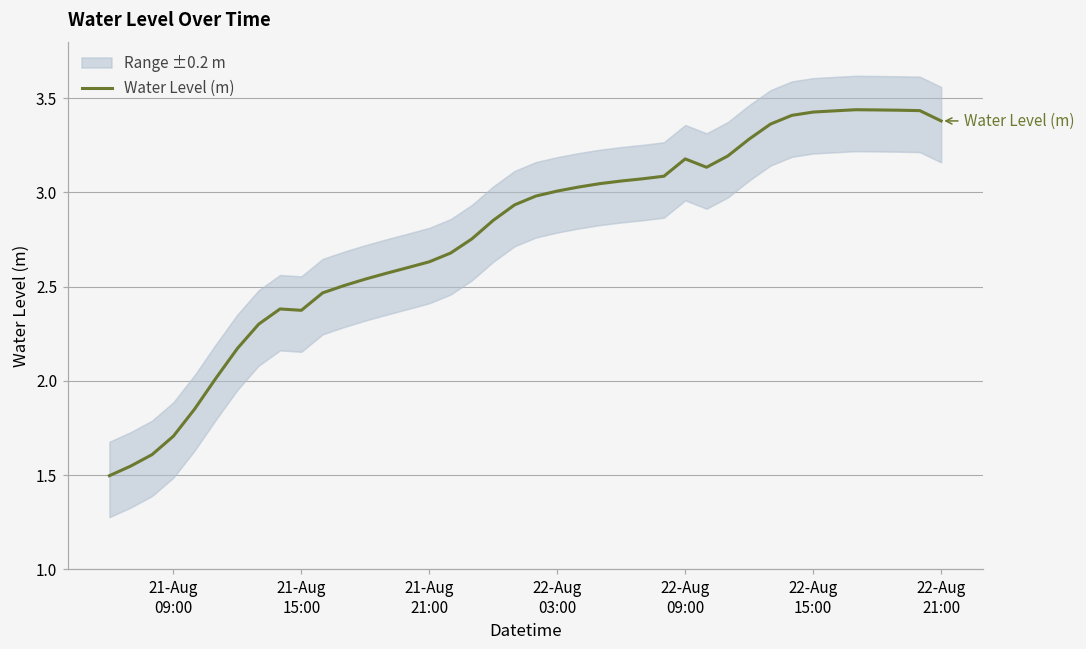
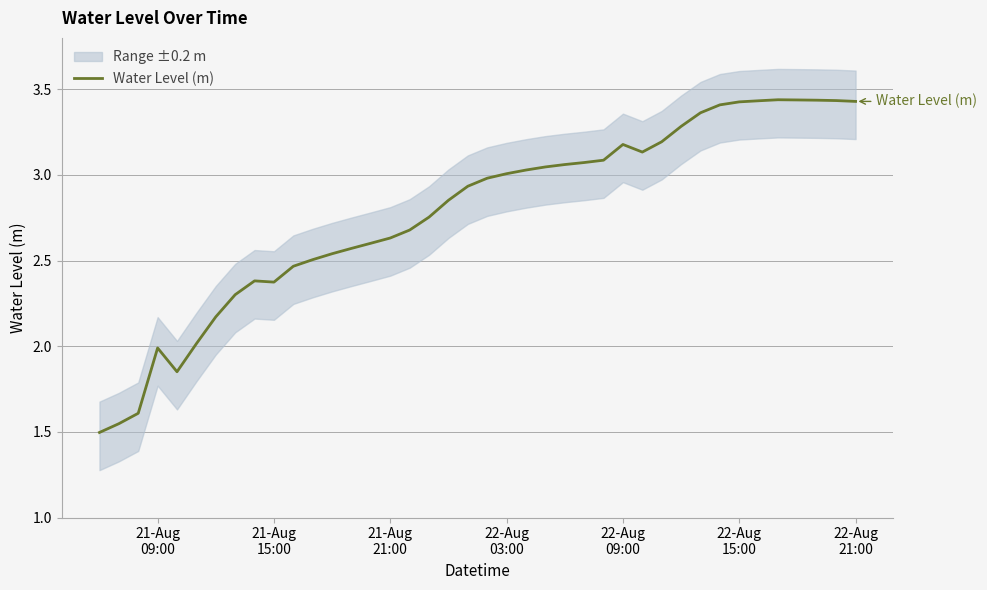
Water Level (m), 21-Aug 09:00: 1.71 -> 1.99
Water Level (m), 22-Aug 21:00: 3.38 -> 3.43
